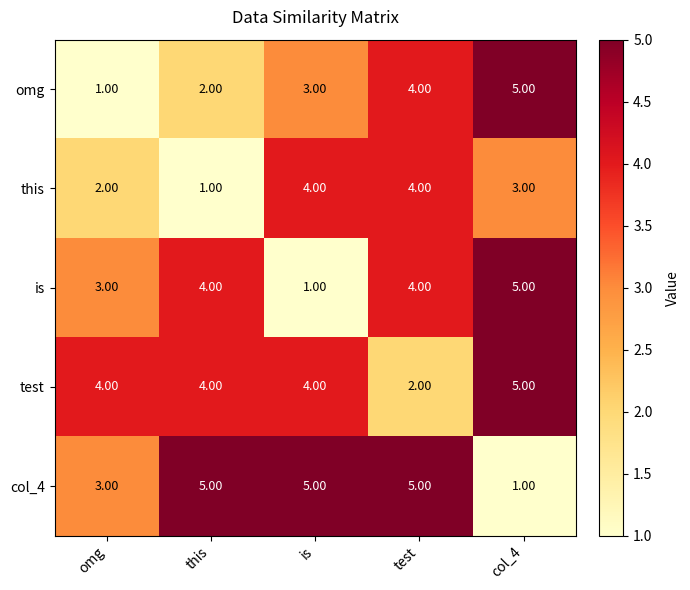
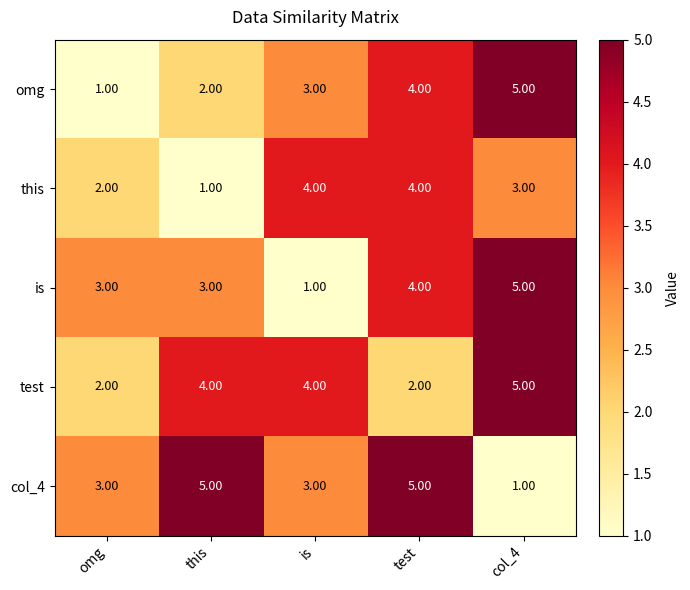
is, this: 4.00 -> 3.00
test, omg: 4.00 -> 2.00
col_4, is: 5.00 -> 3.00
